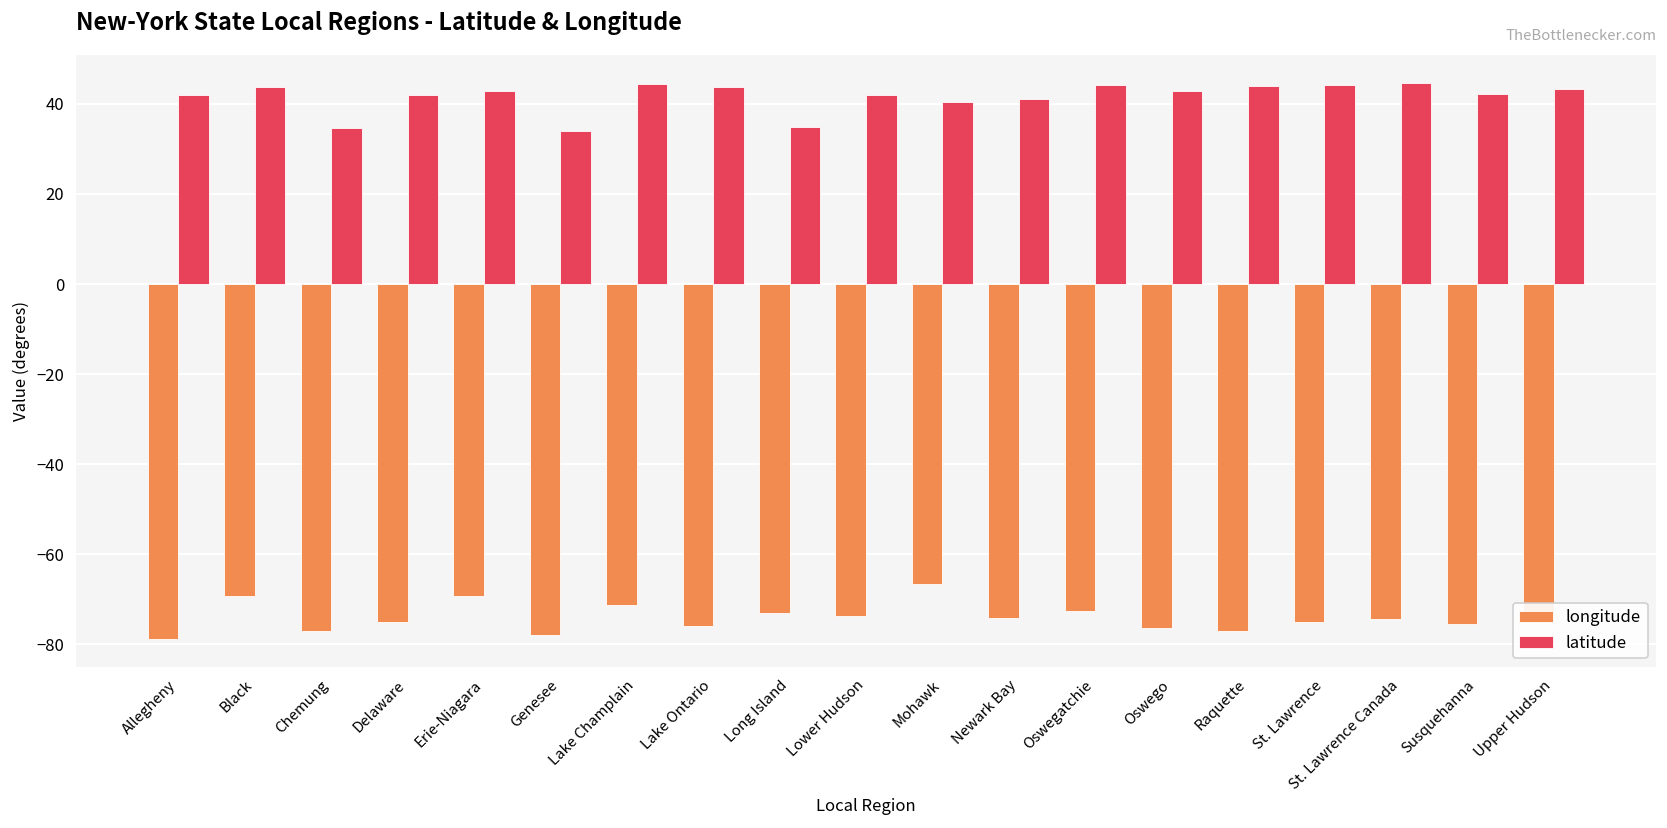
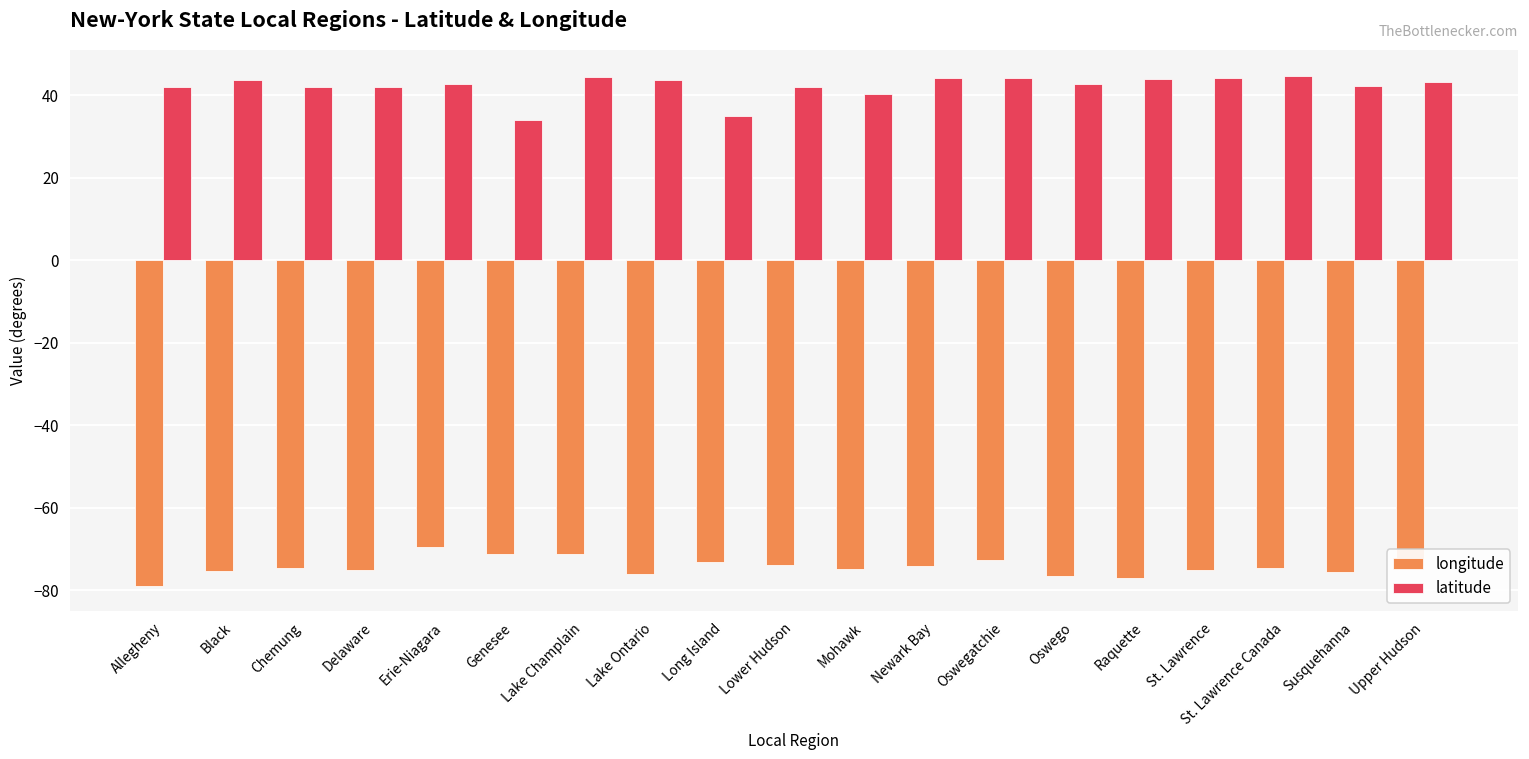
longitude, Black: -69 -> -75
longitude, Chemung: -77 -> -75
latitude, Chemung: 35 -> 42
longitude, Genesee: -78 -> -71
longitude, Mohawk: -67 -> -75
latitude, Newark Bay: 41 -> 44
